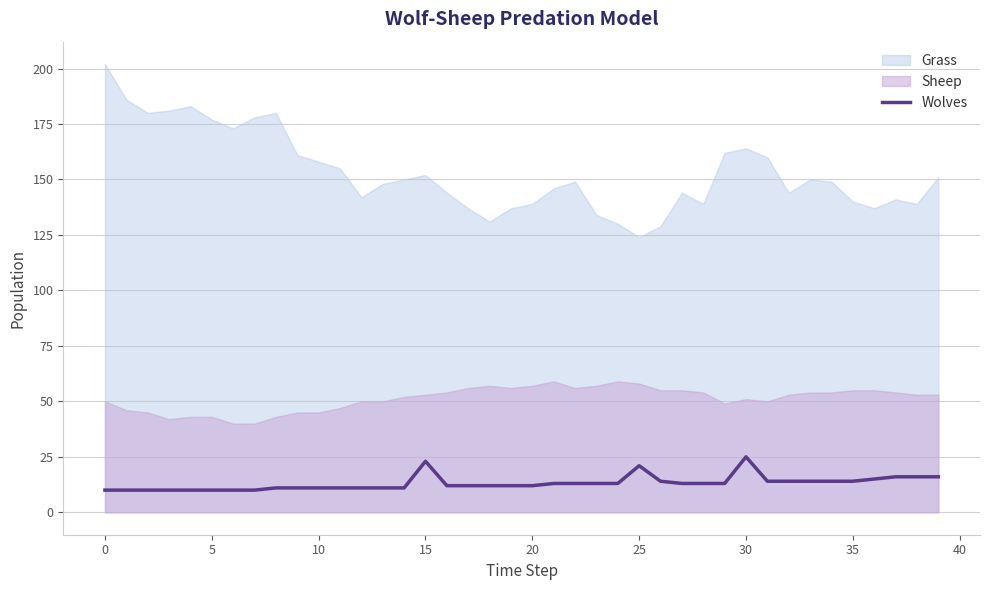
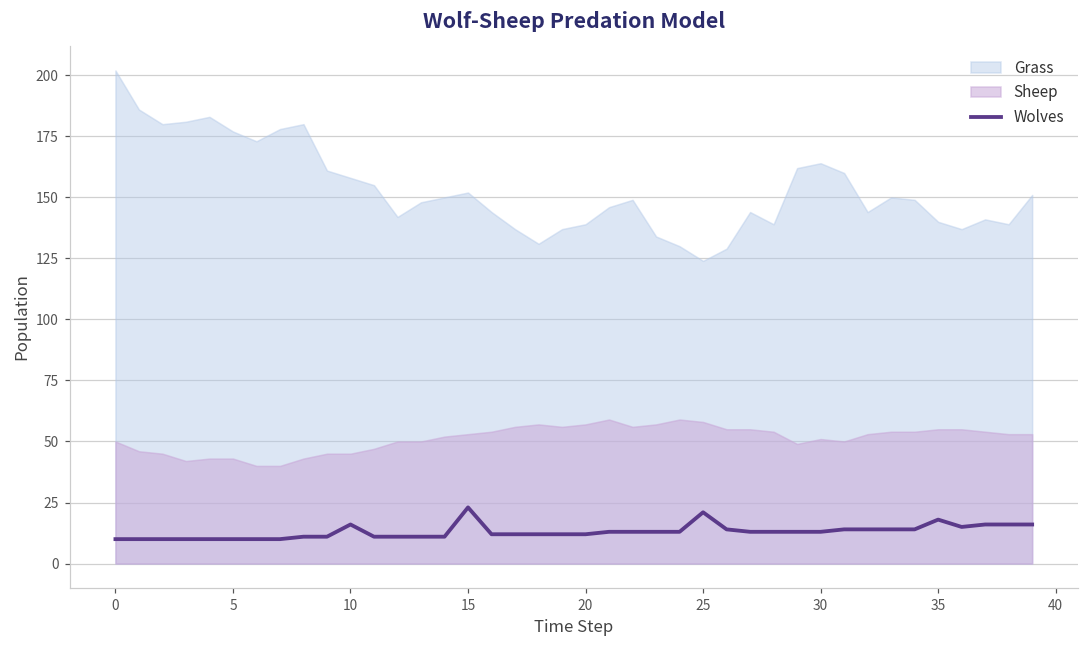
Wolves, 10: 11 -> 16
Wolves, 30: 25 -> 13
Wolves, 35: 14 -> 18
